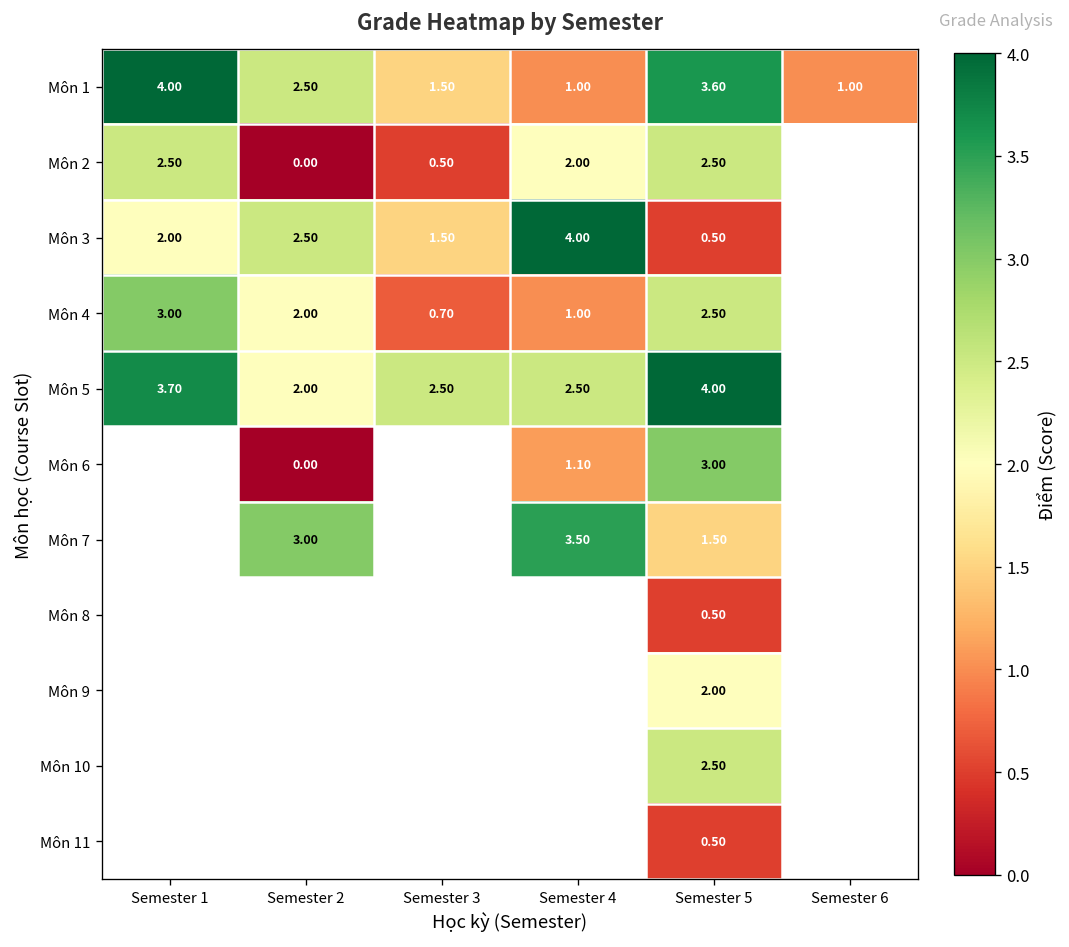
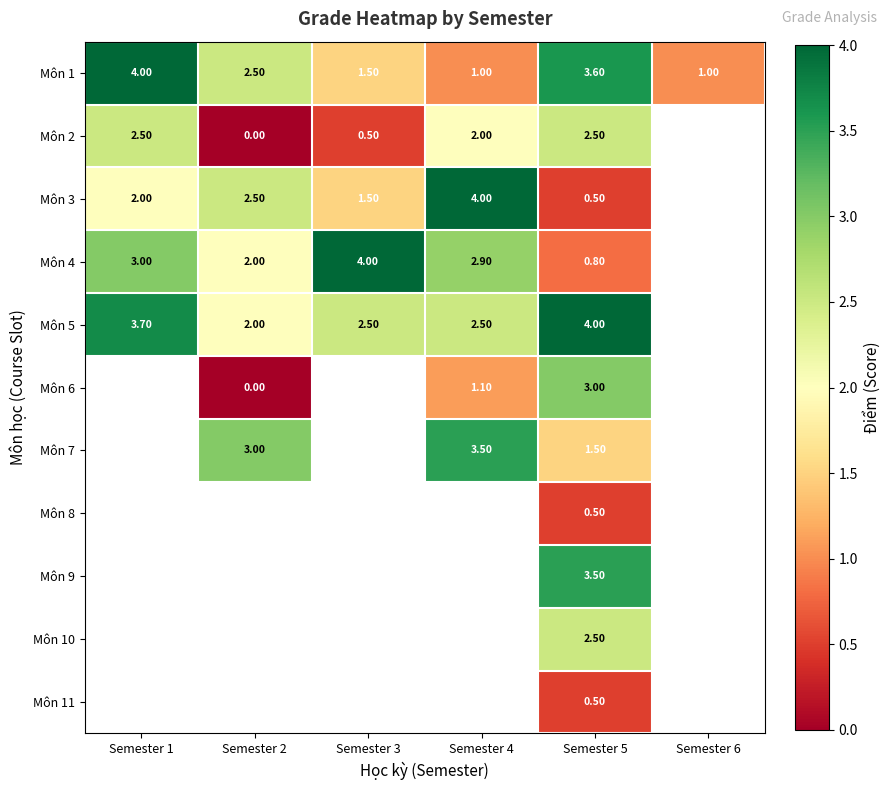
Môn 4, Semester 3: 0.70 -> 4.00
Môn 4, Semester 4: 1.00 -> 2.90
Môn 4, Semester 5: 2.50 -> 0.80
Môn 9, Semester 5: 2.00 -> 3.50
